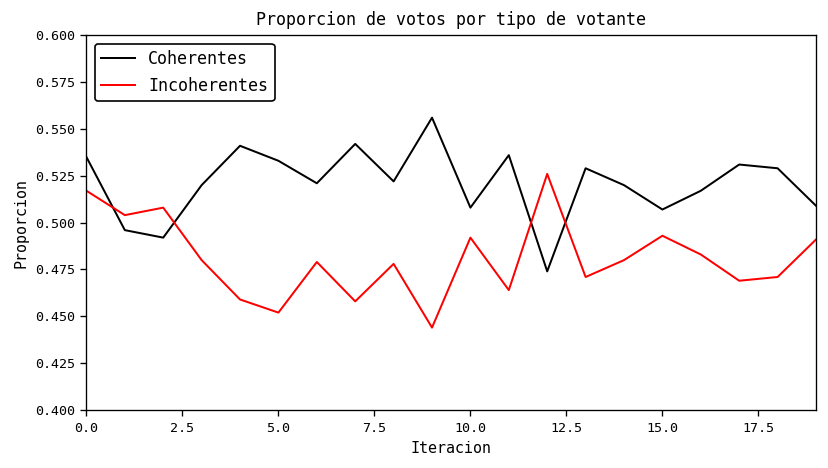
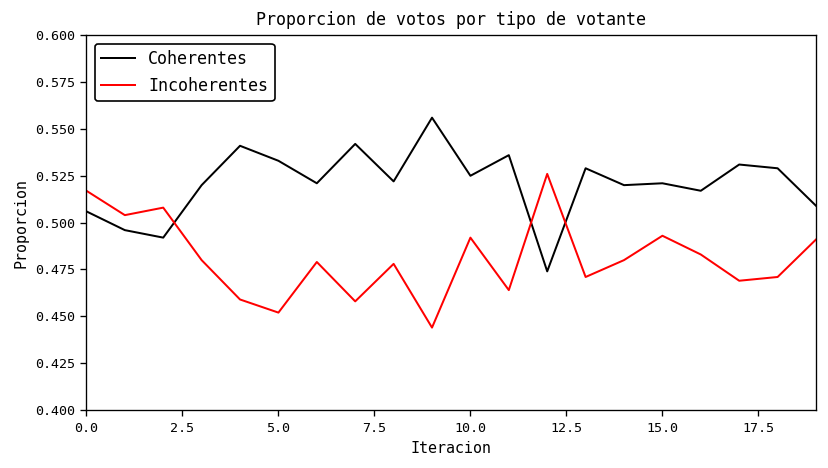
Coherentes, 0.0: 0.535 -> 0.506
Coherentes, 10.0: 0.508 -> 0.525
Coherentes, 15.0: 0.507 -> 0.521
